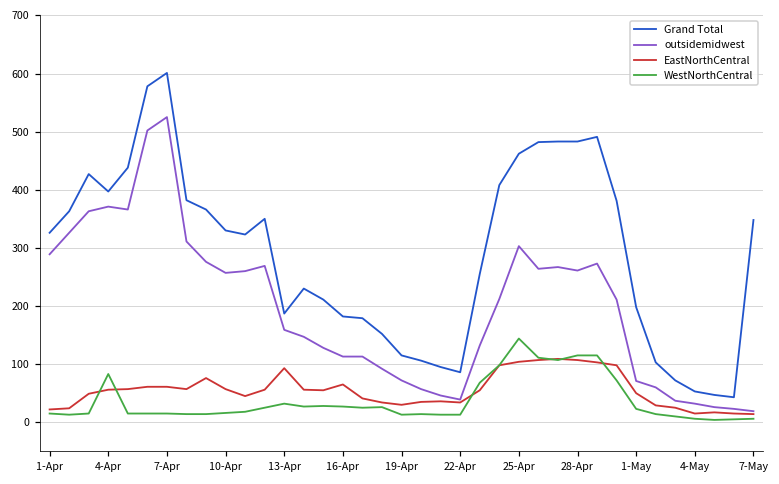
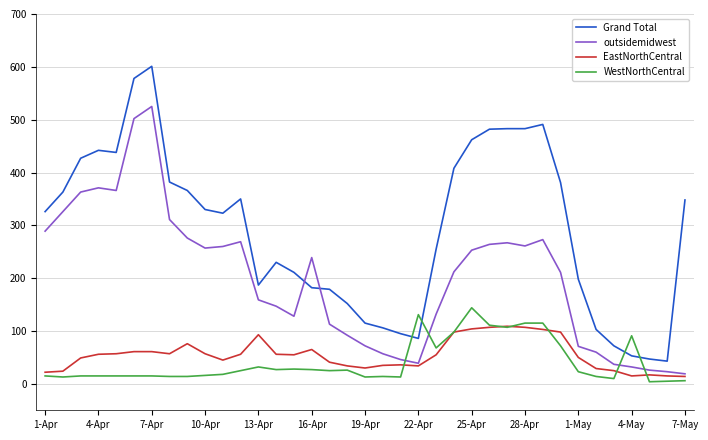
Grand Total, 4-Apr: 400 -> 440
WestNorthCentral, 4-Apr: 80 -> 20
outsidemidwest, 16-Apr: 110 -> 240
WestNorthCentral, 22-Apr: 10 -> 130
outsidemidwest, 25-Apr: 300 -> 250
WestNorthCentral, 4-May: 10 -> 90
